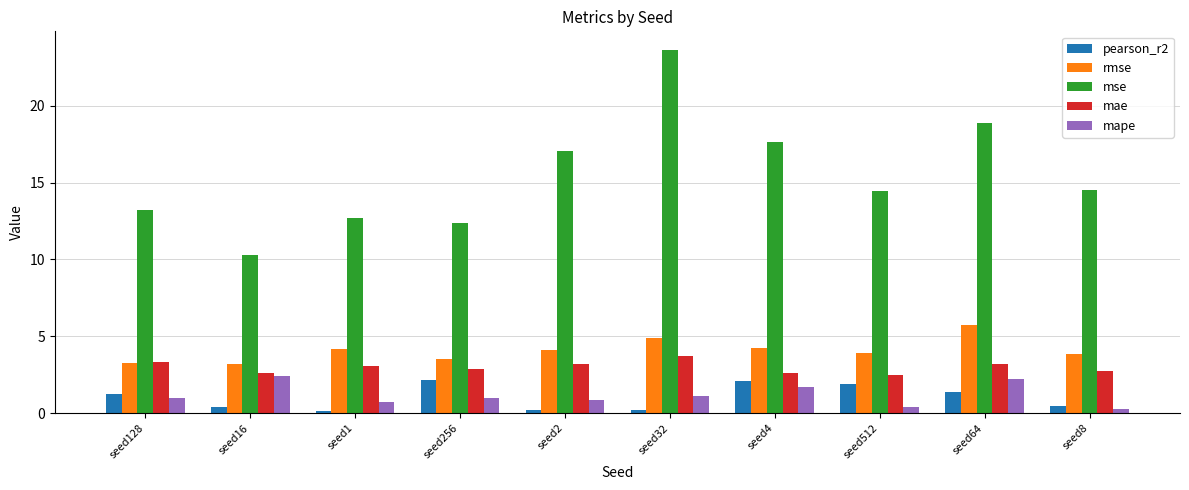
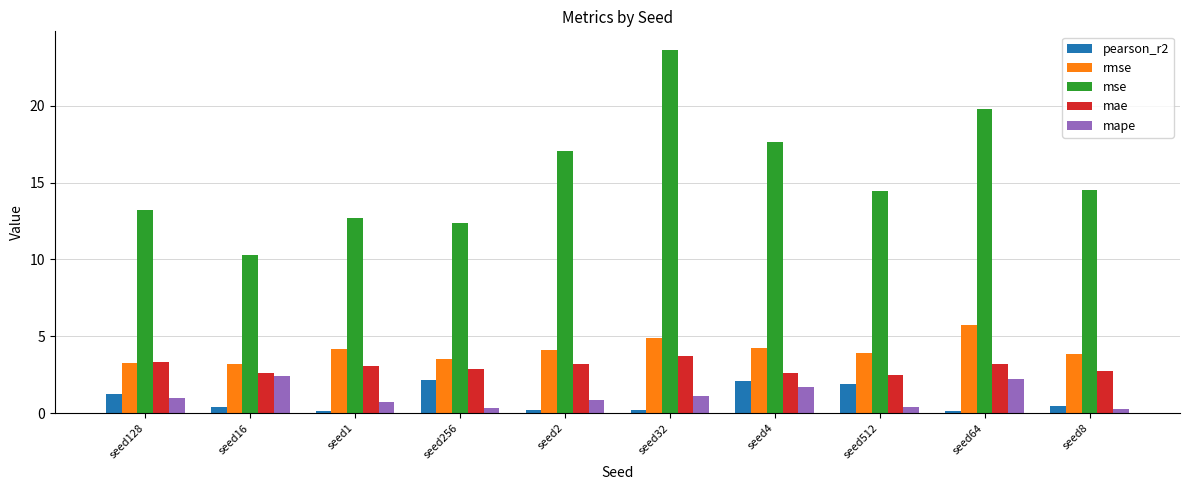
mape, seed256: 1.0 -> 0.3
pearson_r2, seed64: 1.4 -> 0.1
mse, seed64: 18.9 -> 19.8
